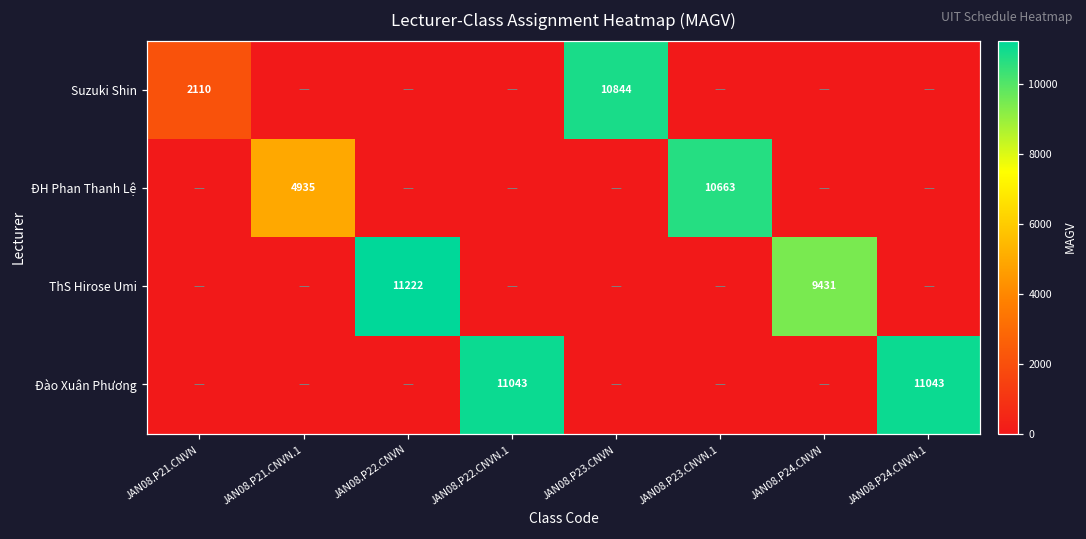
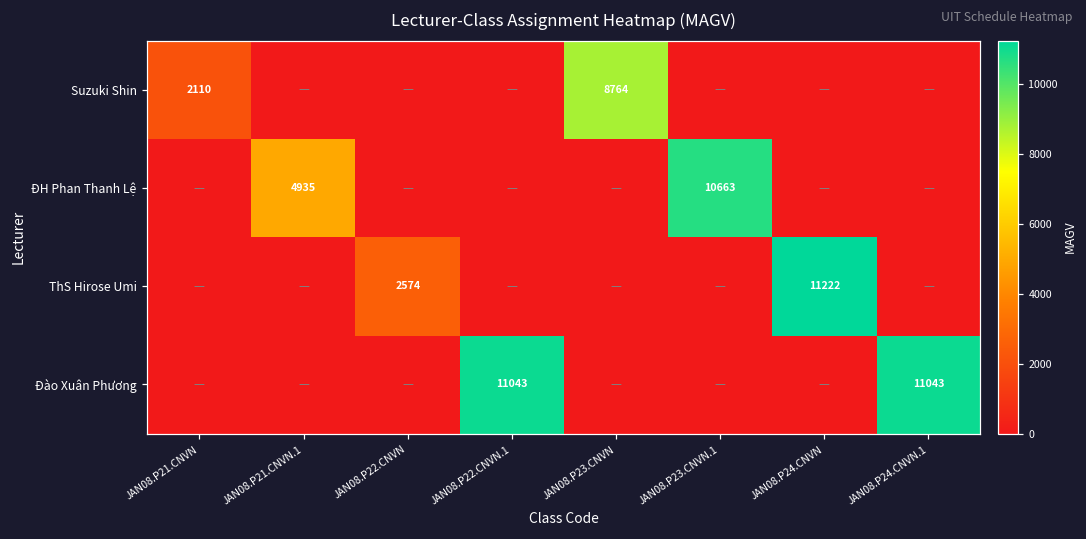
Suzuki Shin, JAN08.P23.CNVN: 10844 -> 8764
ThS Hirose Umi, JAN08.P22.CNVN: 11222 -> 2574
ThS Hirose Umi, JAN08.P24.CNVN: 9431 -> 11222
